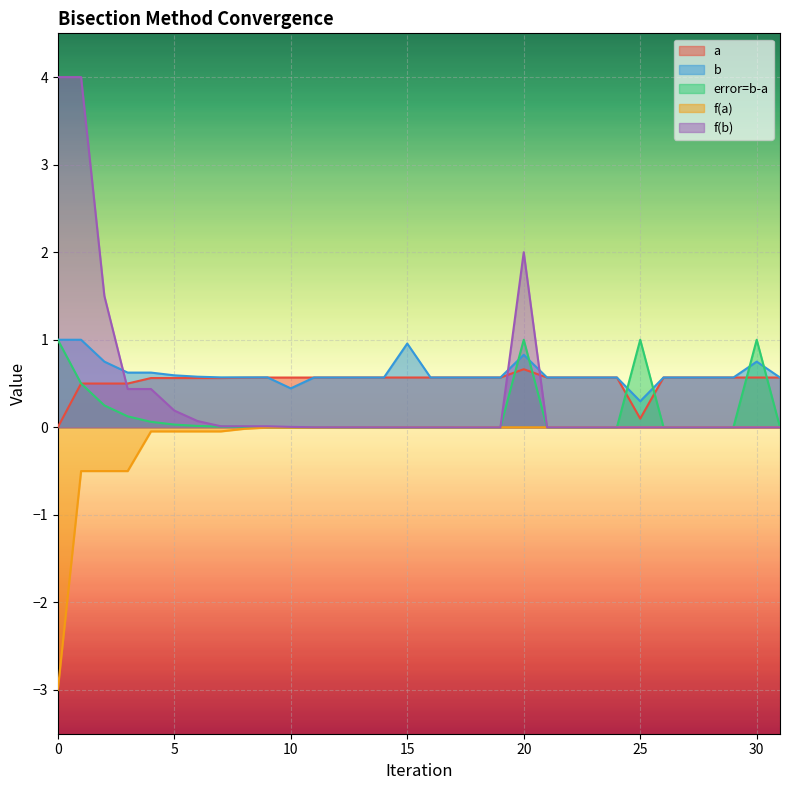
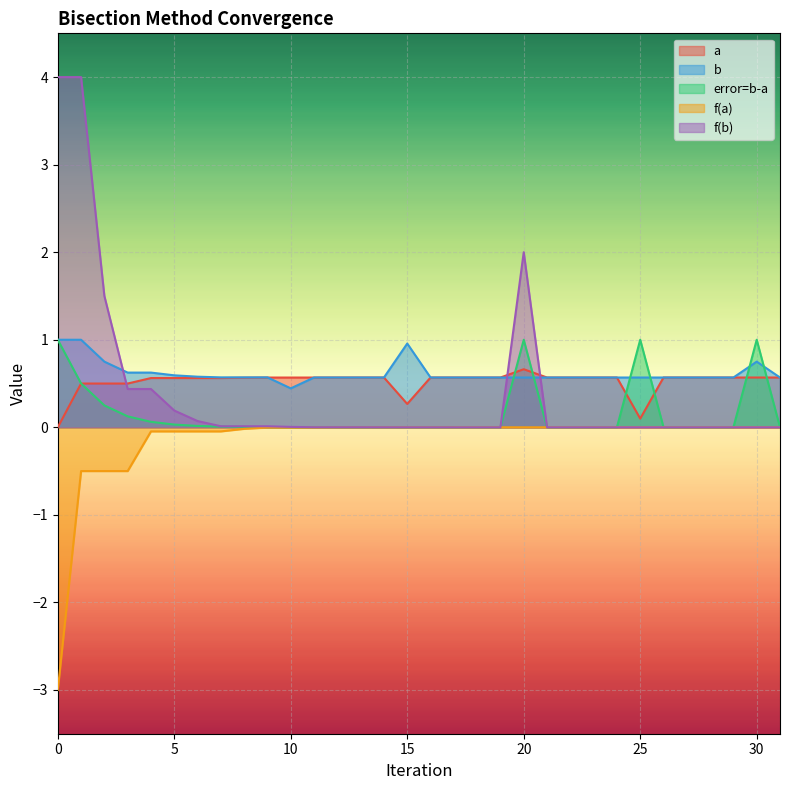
a, 15: 0.6 -> 0.3
b, 20: 0.8 -> 0.6
b, 25: 0.3 -> 0.6
